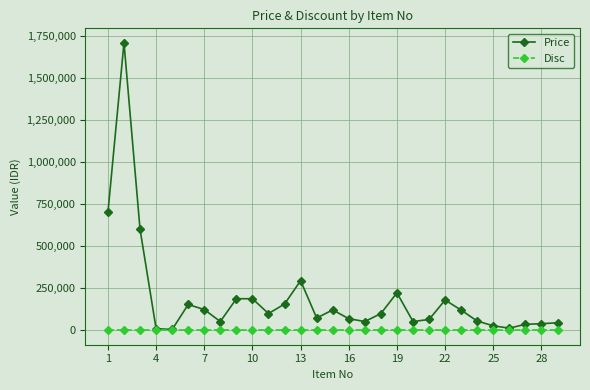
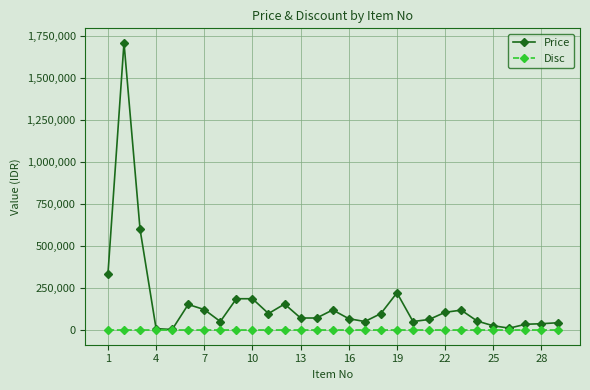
Price, 1: 700,000 -> 330,000
Price, 13: 300,000 -> 70,000
Price, 22: 180,000 -> 110,000
